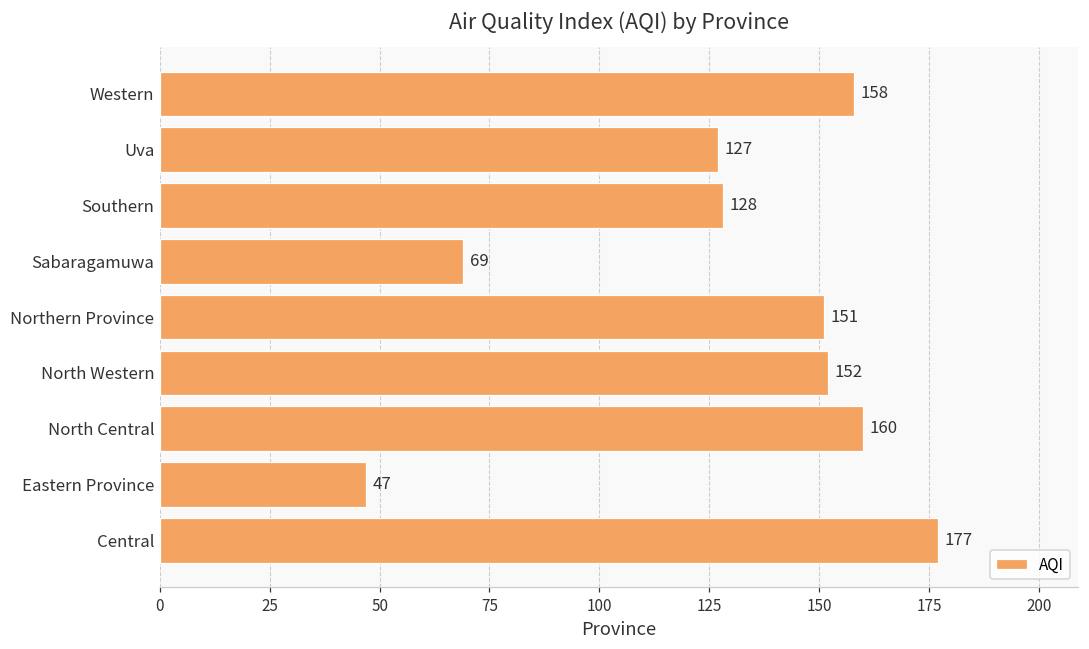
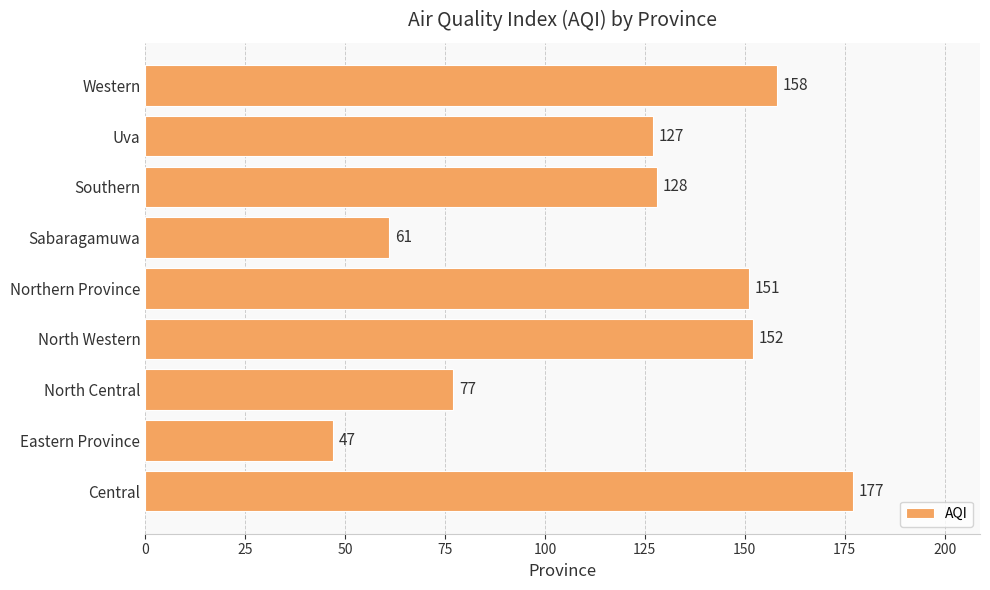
Sabaragamuwa: 69 -> 61
North Central: 160 -> 77
